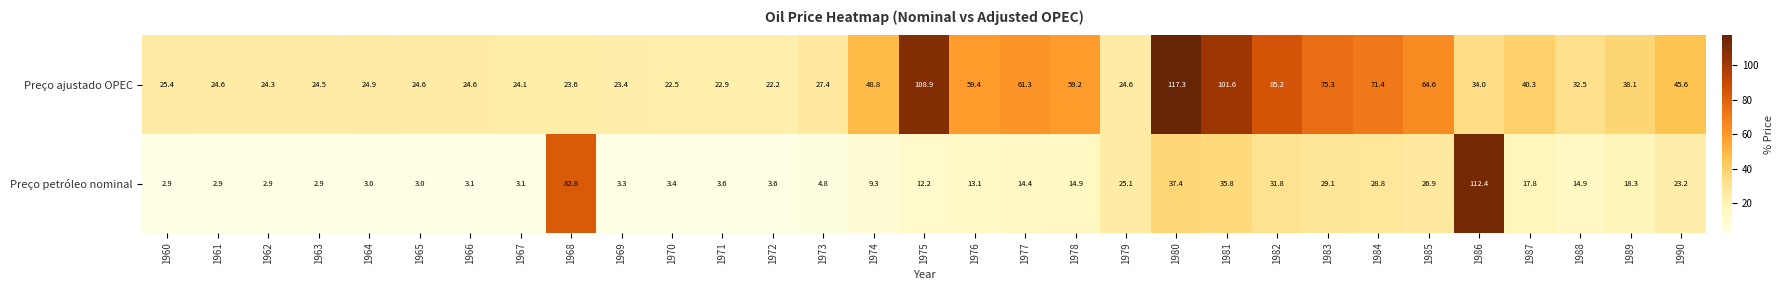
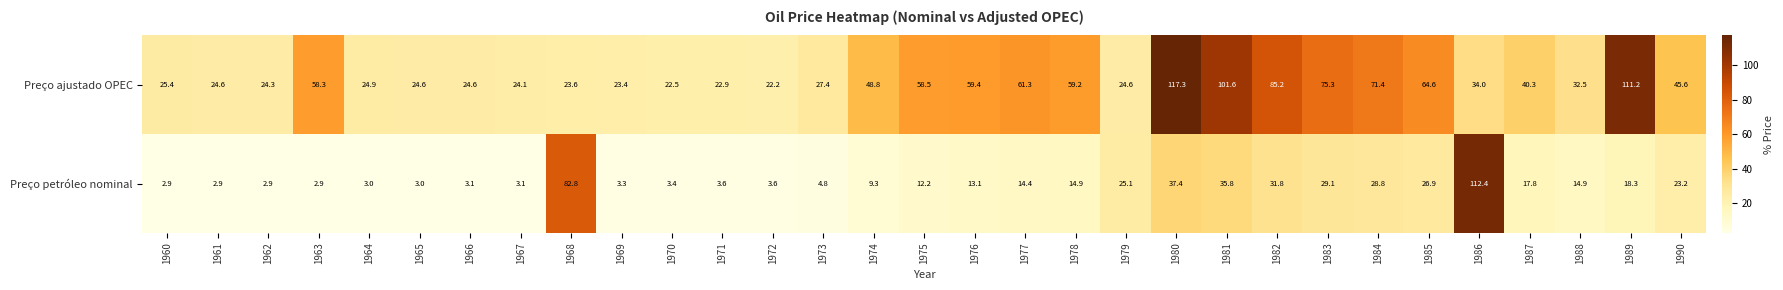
Preço ajustado OPEC, 1963: 24.5 -> 58.3
Preço ajustado OPEC, 1975: 108.9 -> 58.5
Preço ajustado OPEC, 1989: 38.1 -> 111.2
